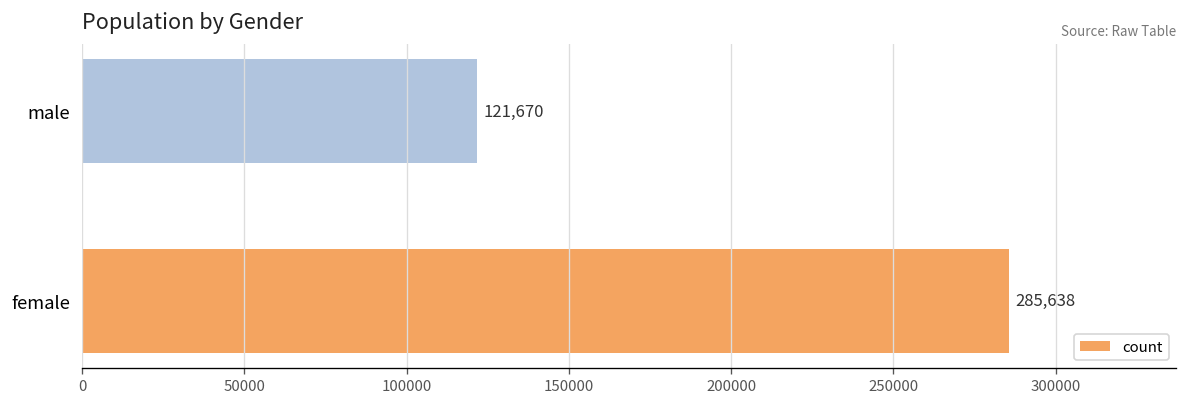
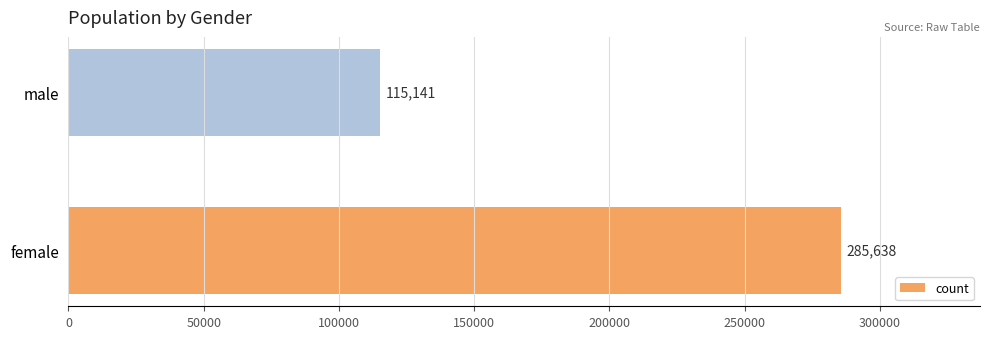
male: 121,670 -> 115,141
